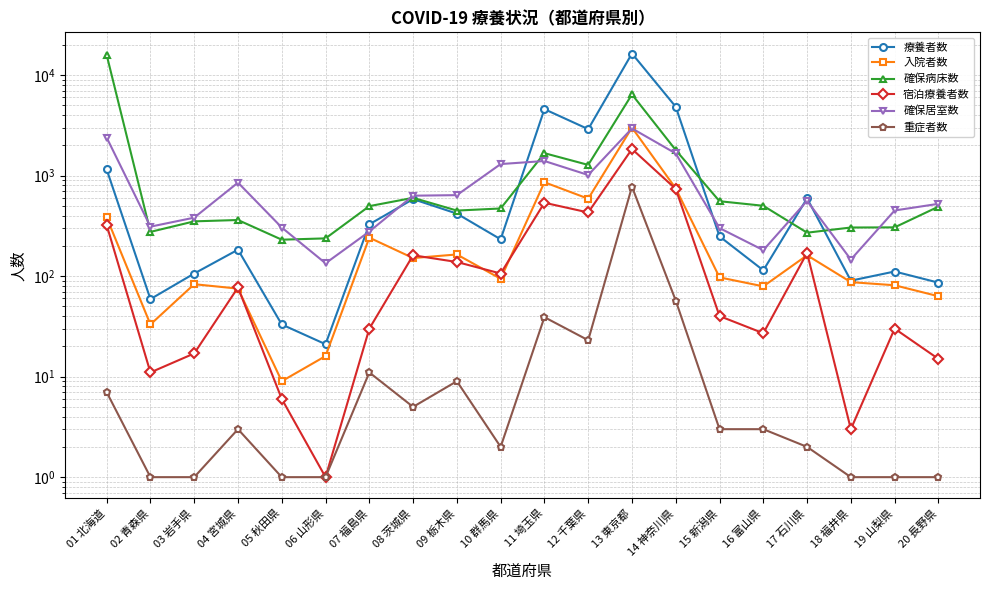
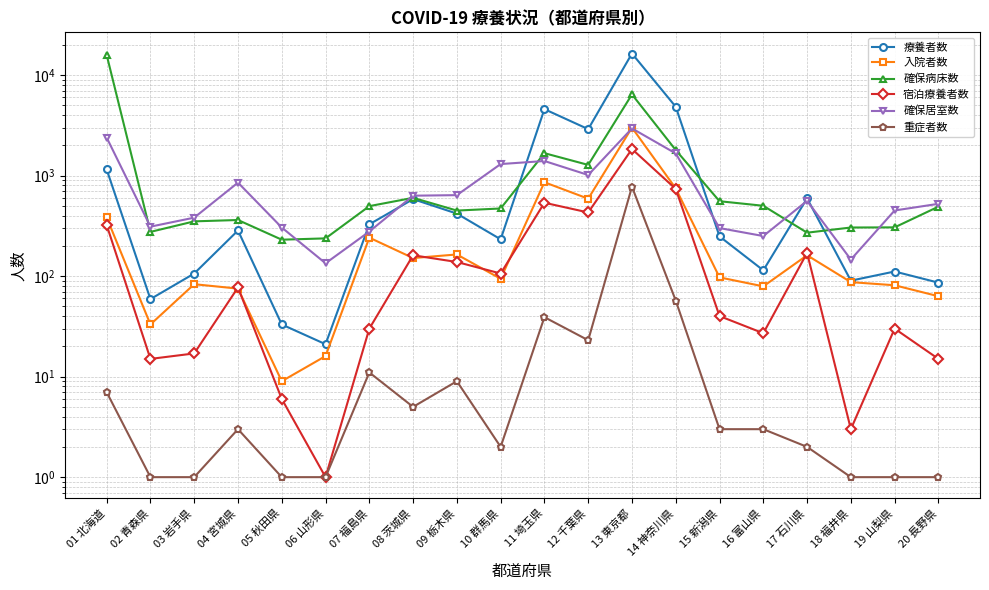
宿泊療養者数, 02 青森県: 11 -> 15
療養者数, 04 宮城県: 180 -> 280
確保居室数, 16 富山県: 180 -> 250
